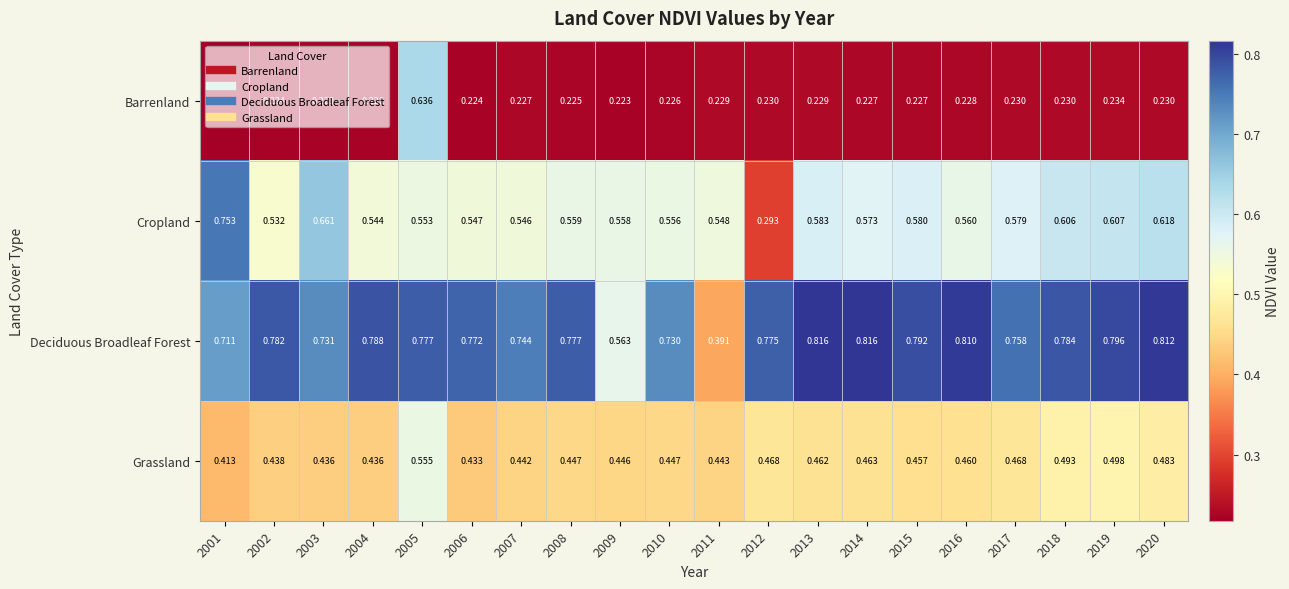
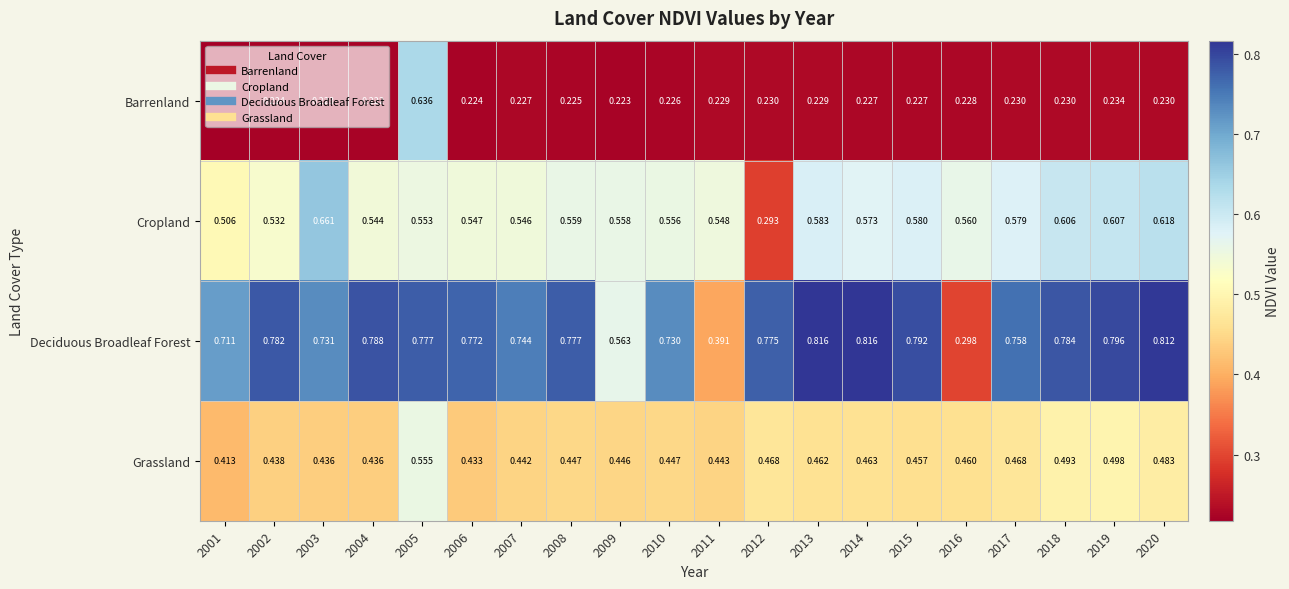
Cropland, 2001: 0.753 -> 0.506
Deciduous Broadleaf Forest, 2016: 0.810 -> 0.298
